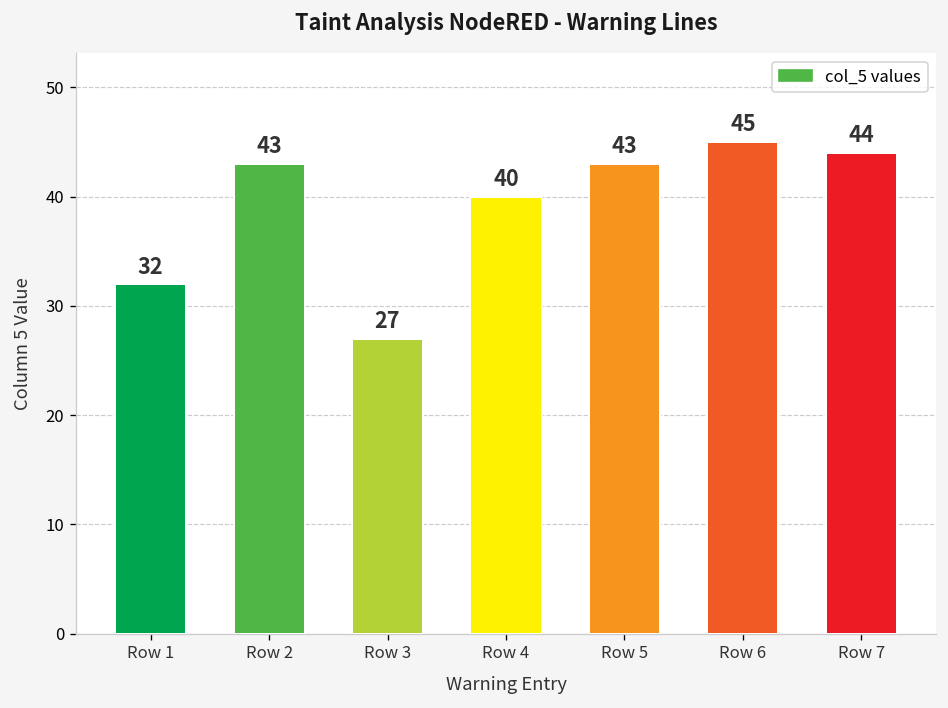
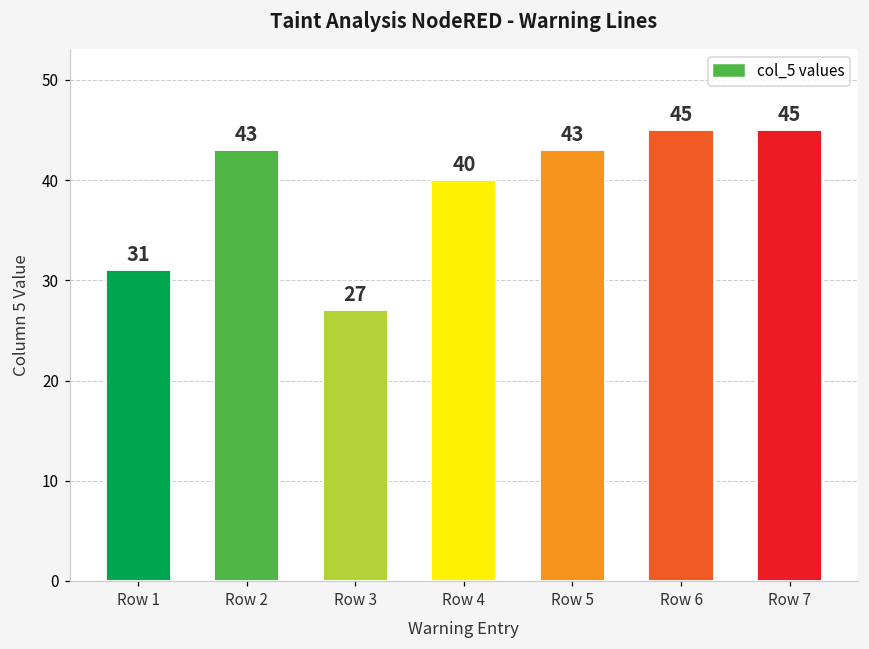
Row 1: 32 -> 31
Row 7: 44 -> 45
